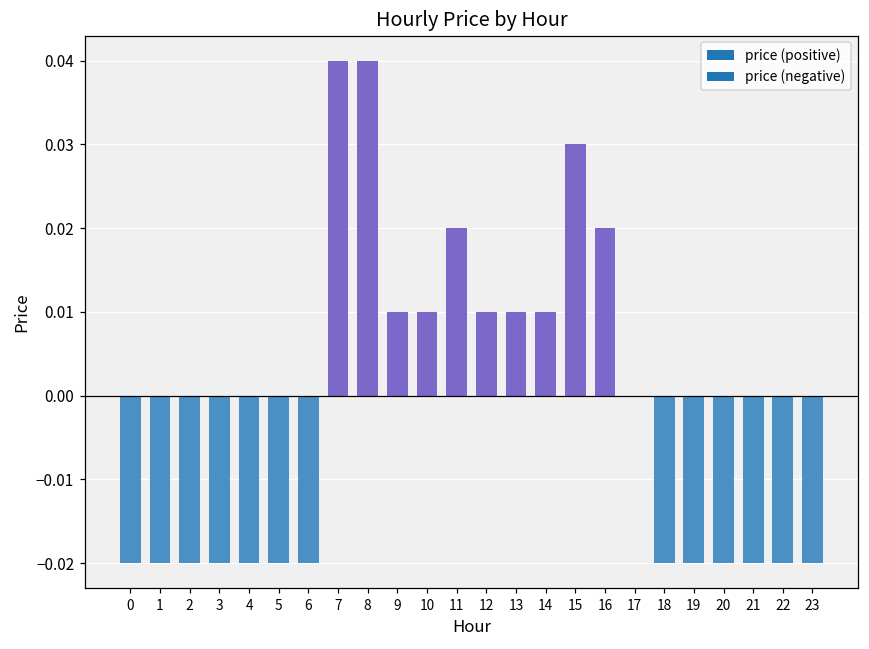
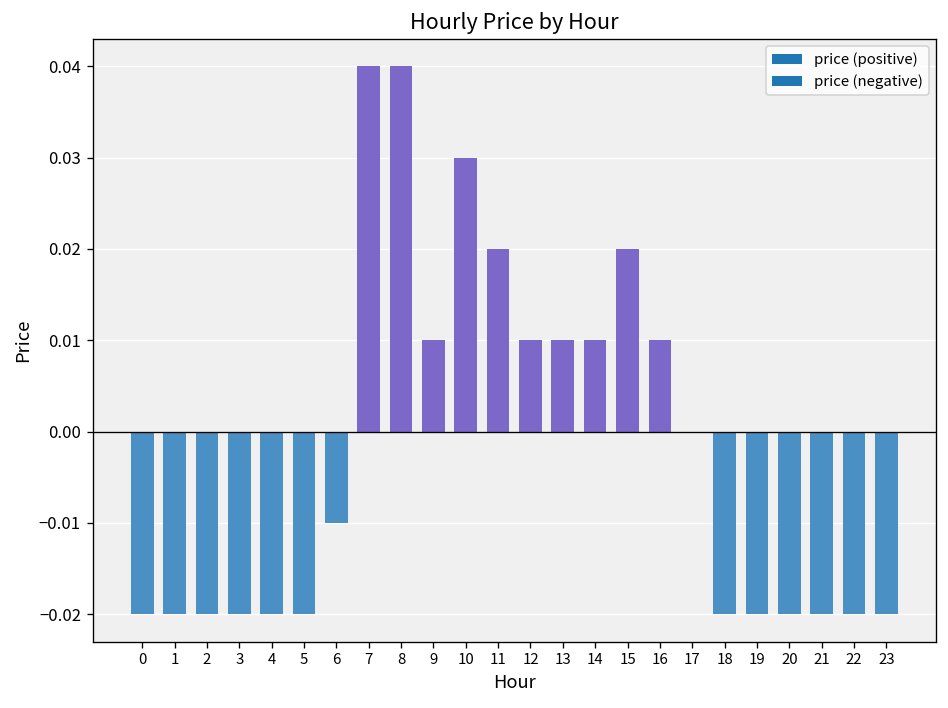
6: -0.02 -> -0.01
10: 0.01 -> 0.03
15: 0.03 -> 0.02
16: 0.02 -> 0.01
